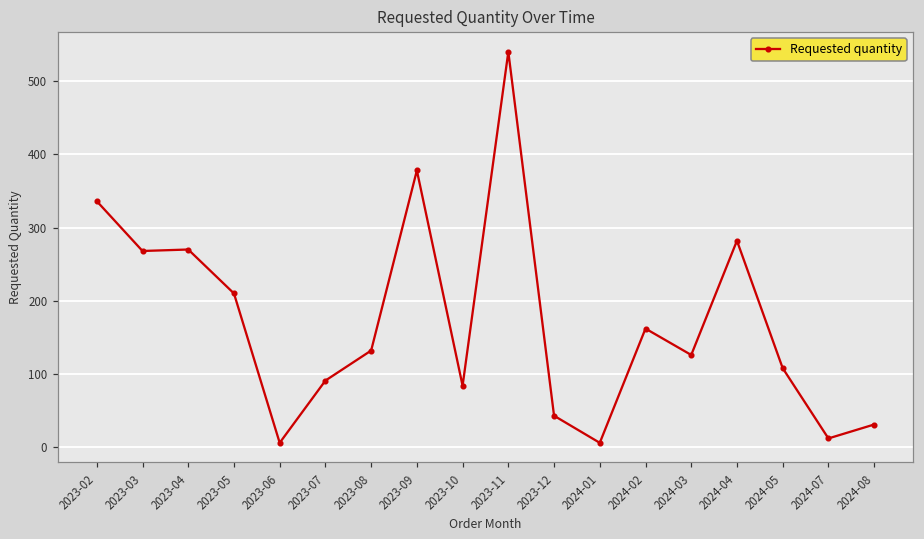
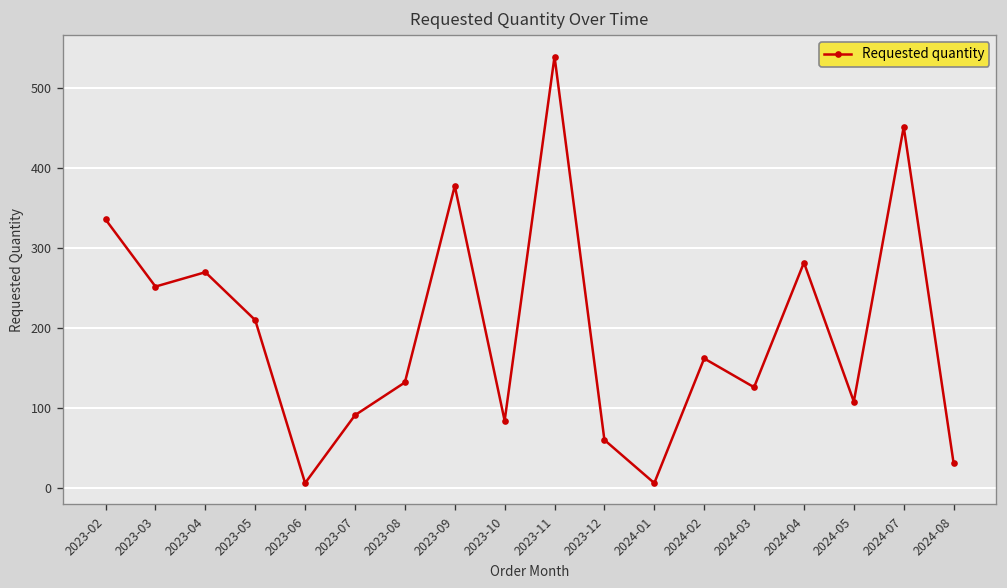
2023-03: 270 -> 250
2023-12: 40 -> 60
2024-07: 10 -> 450
